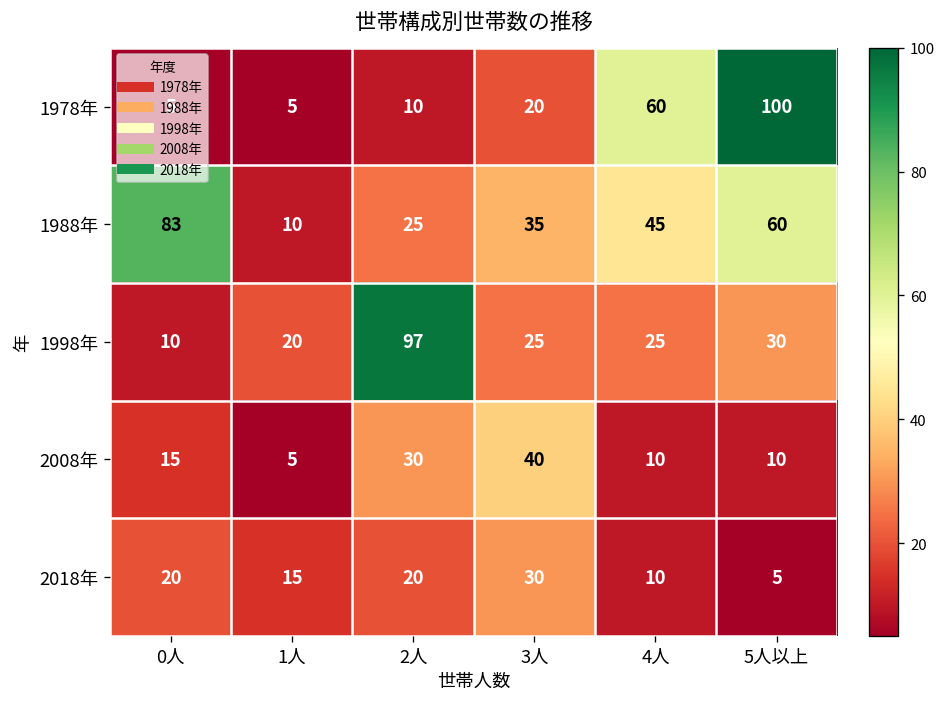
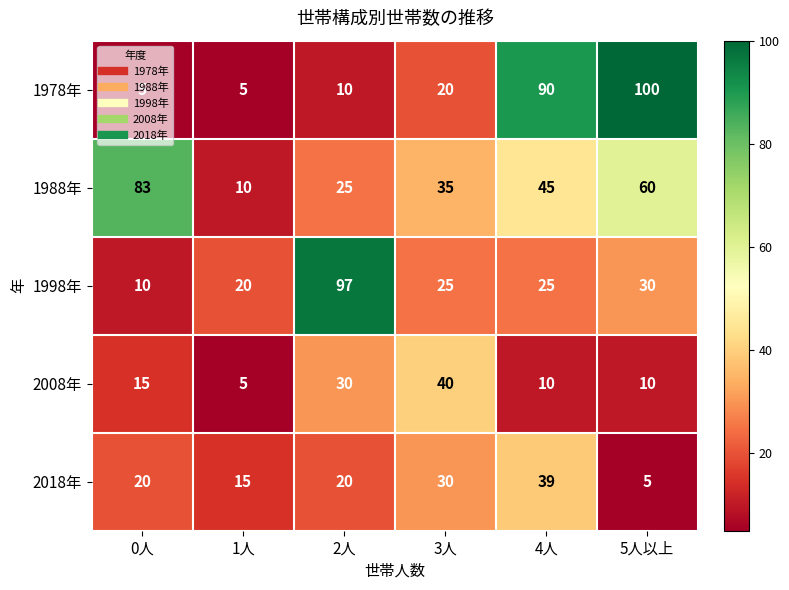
1978年, 4人: 60 -> 90
2018年, 4人: 10 -> 39
